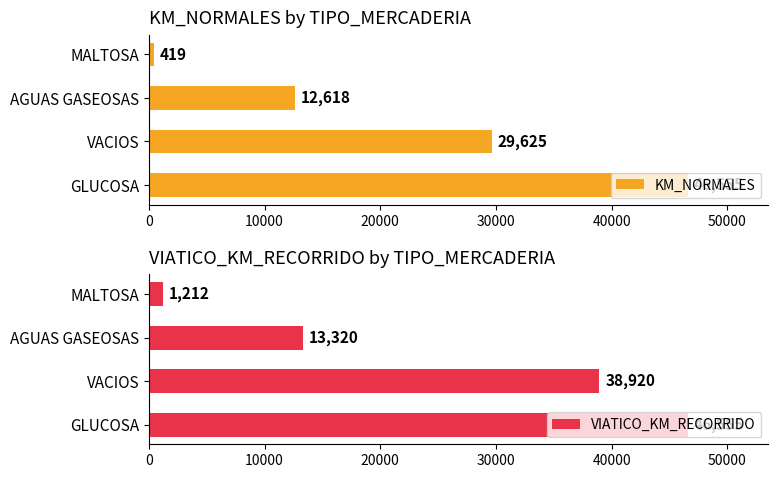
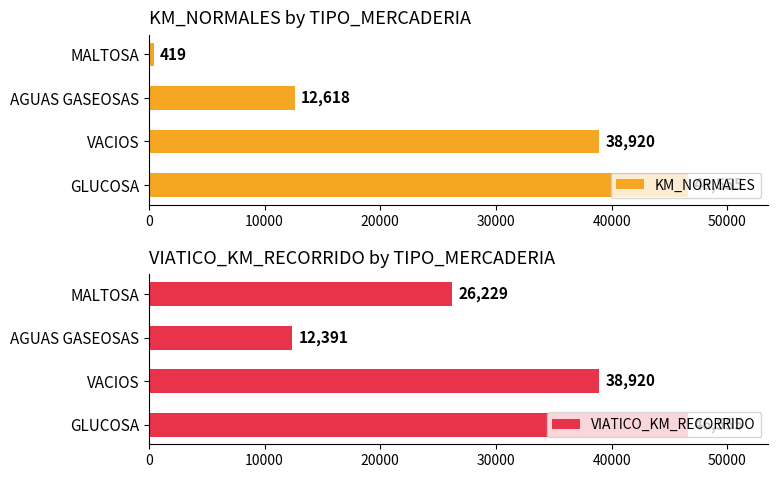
KM_NORMALES by TIPO_MERCADERIA, VACIOS: 29,625 -> 38,920
VIATICO_KM_RECORRIDO by TIPO_MERCADERIA, MALTOSA: 1,212 -> 26,229
VIATICO_KM_RECORRIDO by TIPO_MERCADERIA, AGUAS GASEOSAS: 13,320 -> 12,391
